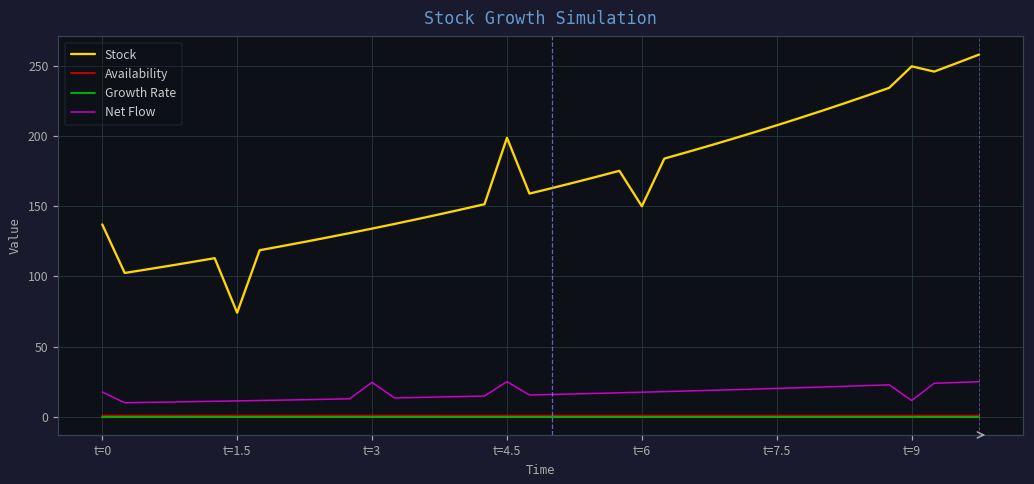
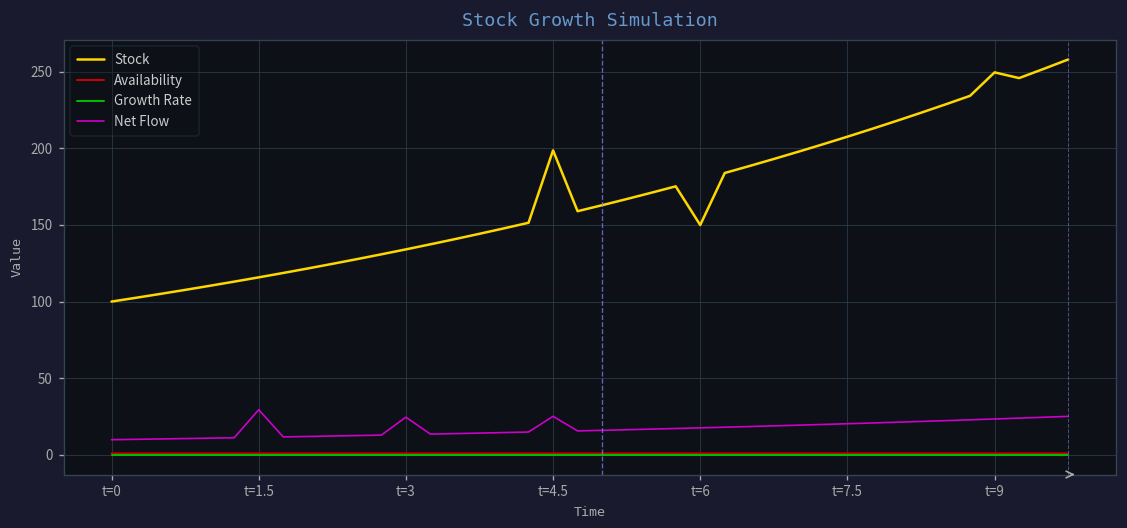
Stock, t=0: 137 -> 100
Net Flow, t=0: 18 -> 10
Stock, t=1.5: 74 -> 116
Net Flow, t=1.5: 11 -> 29
Net Flow, t=9: 12 -> 23
